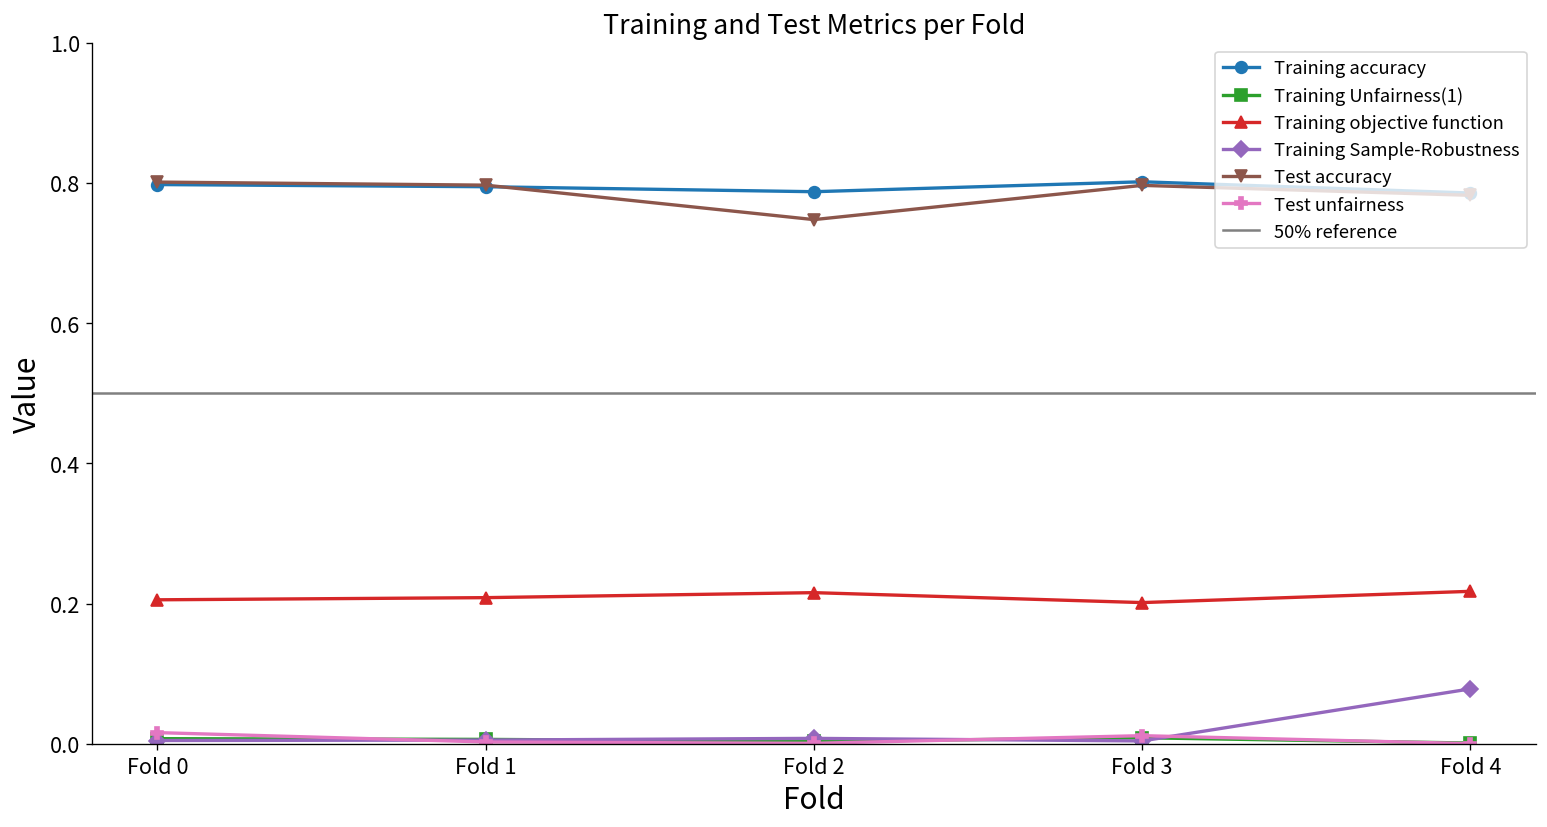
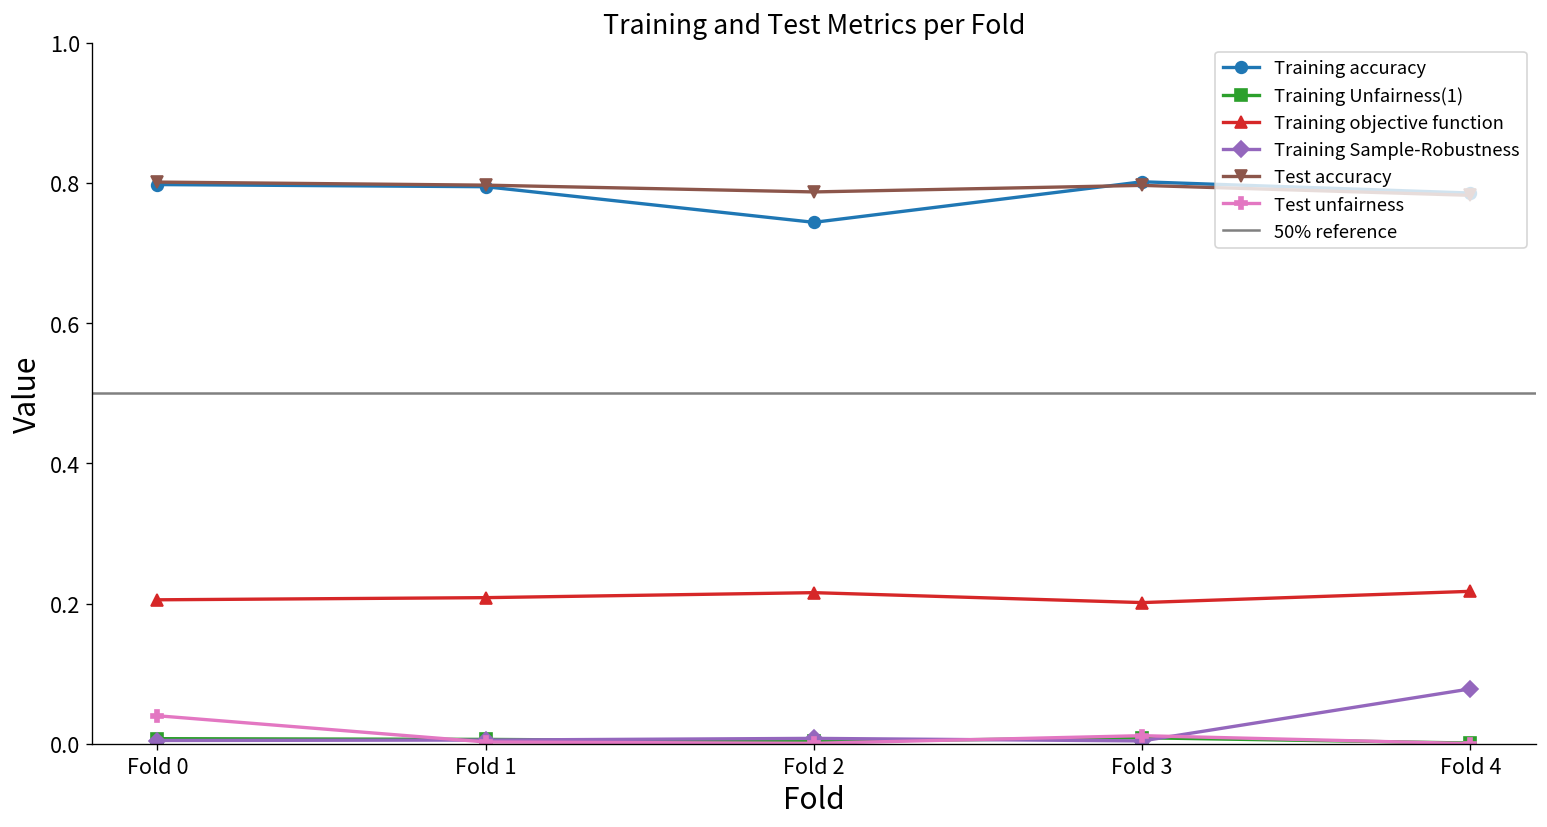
Test unfairness, Fold 0: 0.02 -> 0.04
Training accuracy, Fold 2: 0.79 -> 0.74
Test accuracy, Fold 2: 0.75 -> 0.79
